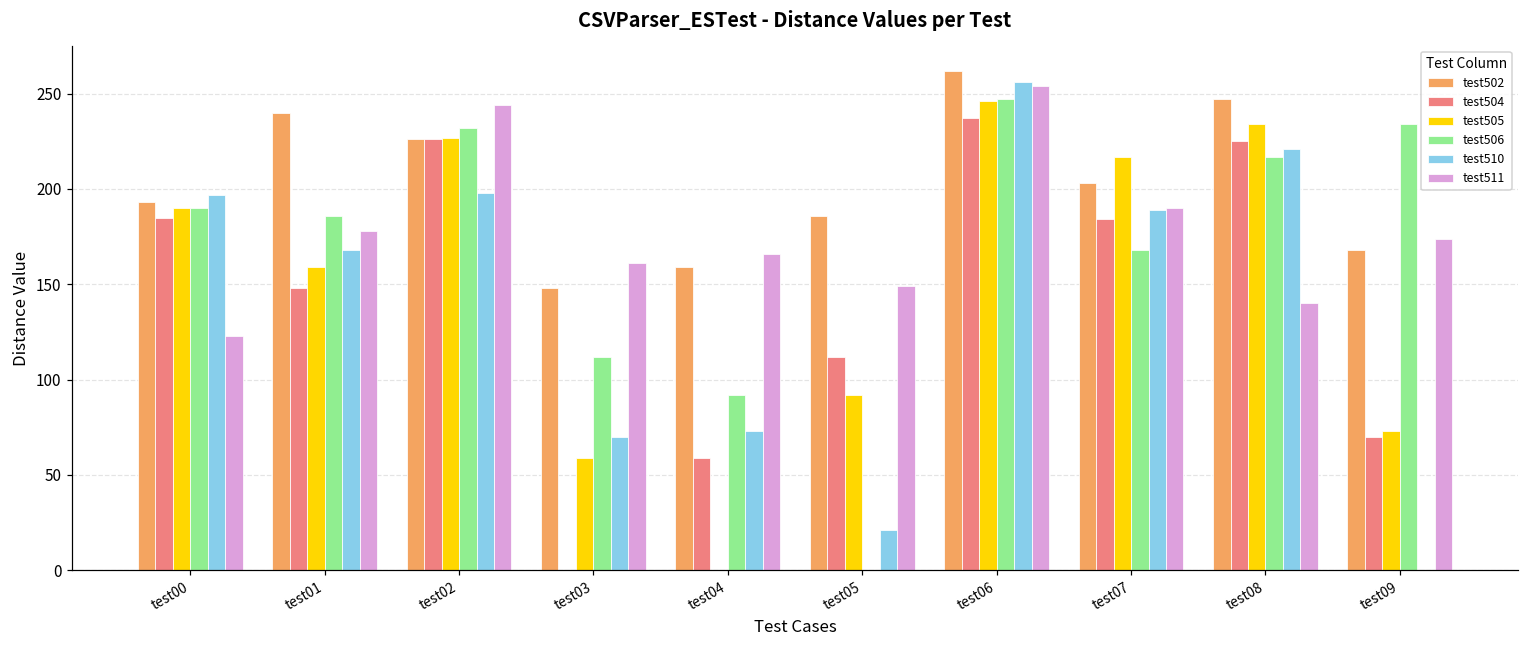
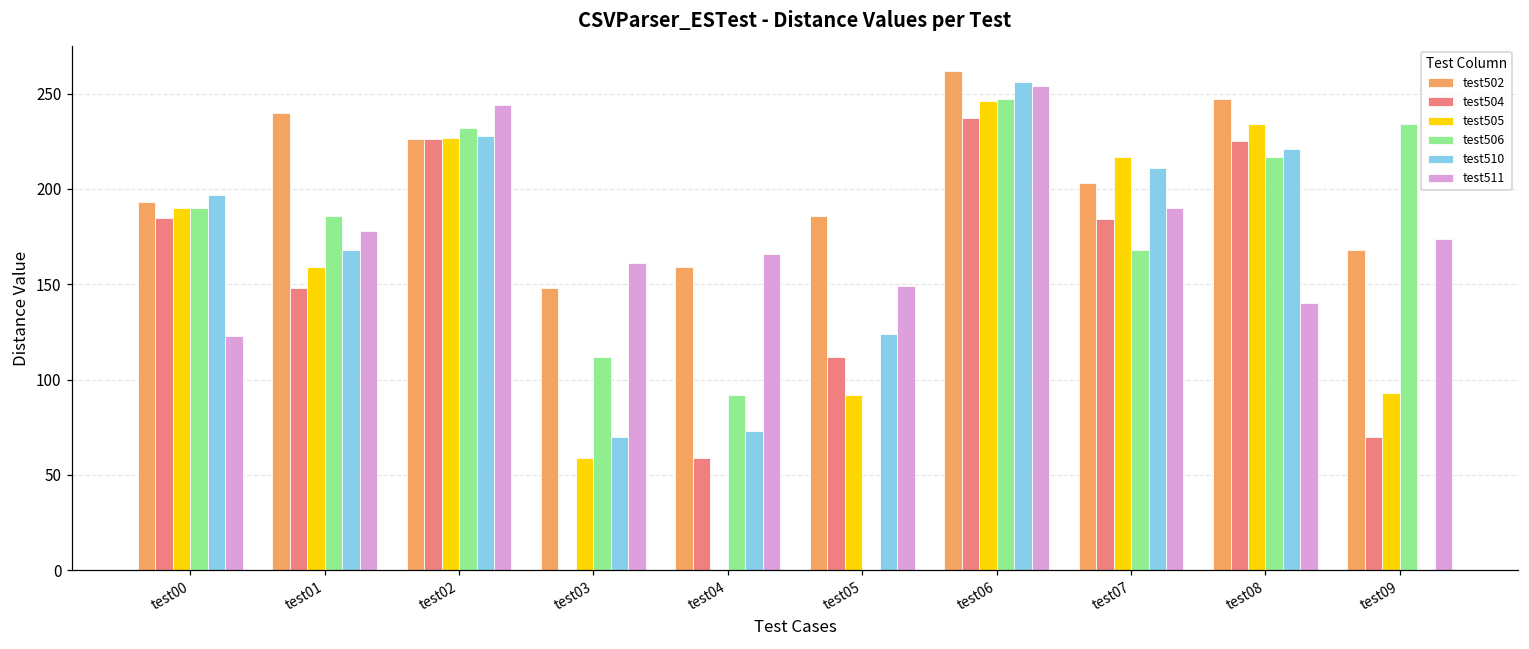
test510, test02: 198 -> 228
test510, test05: 21 -> 124
test510, test07: 189 -> 211
test505, test09: 73 -> 93
